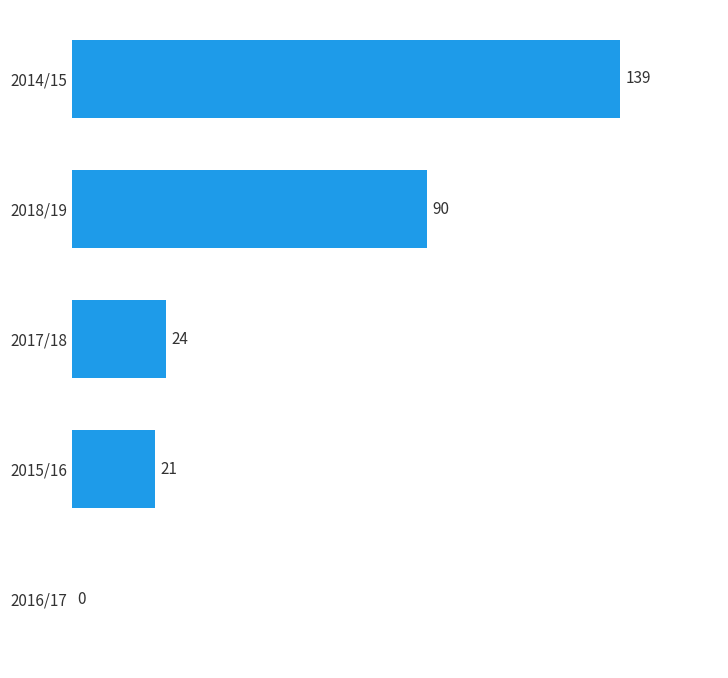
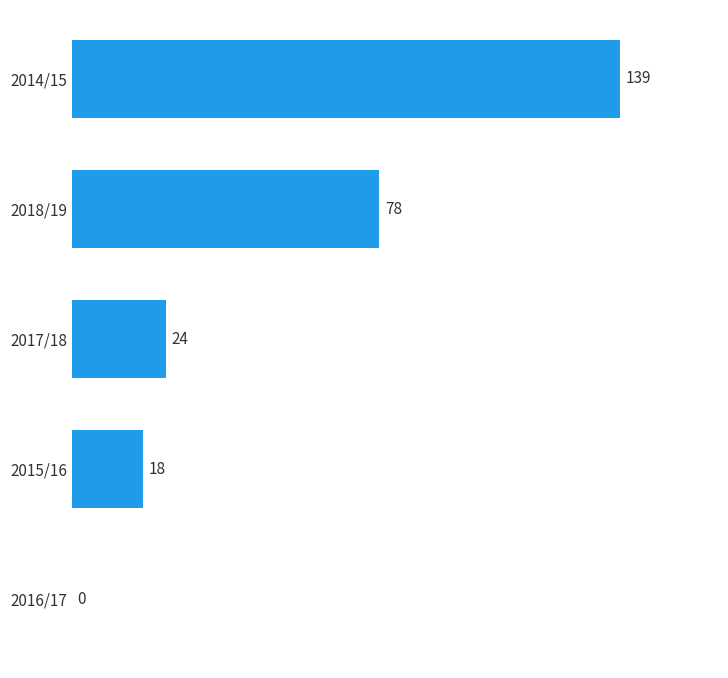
2018/19: 90 -> 78
2015/16: 21 -> 18
